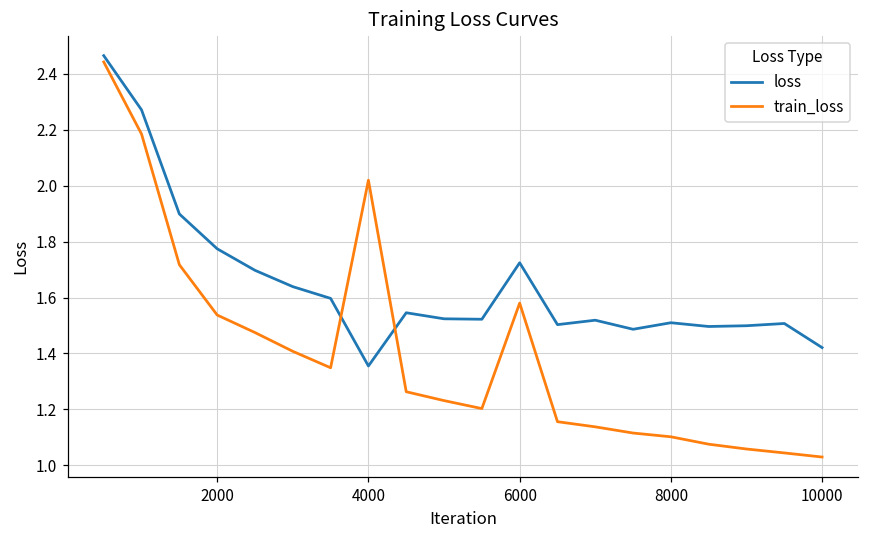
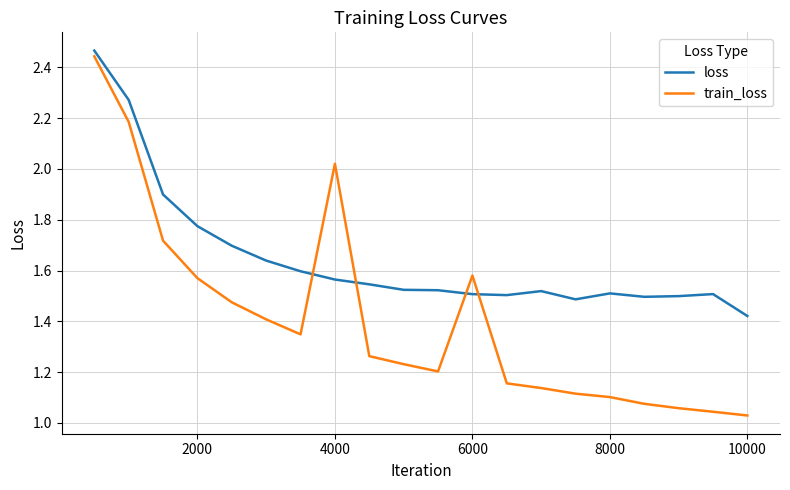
train_loss, 2000: 1.54 -> 1.57
loss, 4000: 1.36 -> 1.56
loss, 6000: 1.72 -> 1.51
